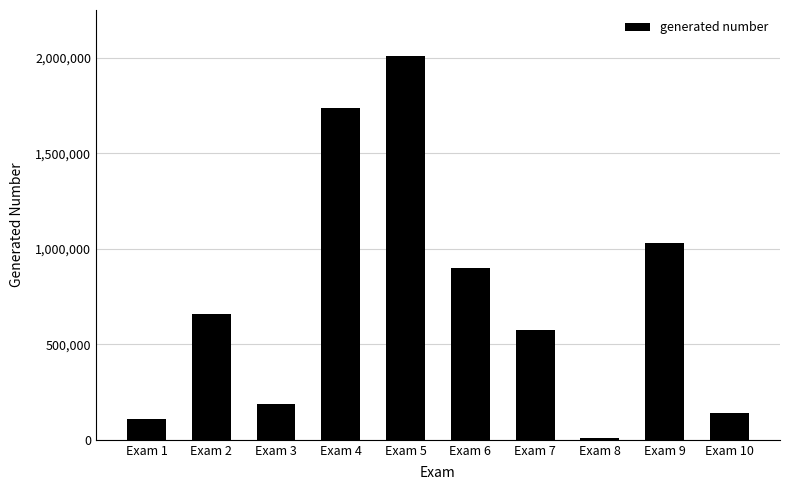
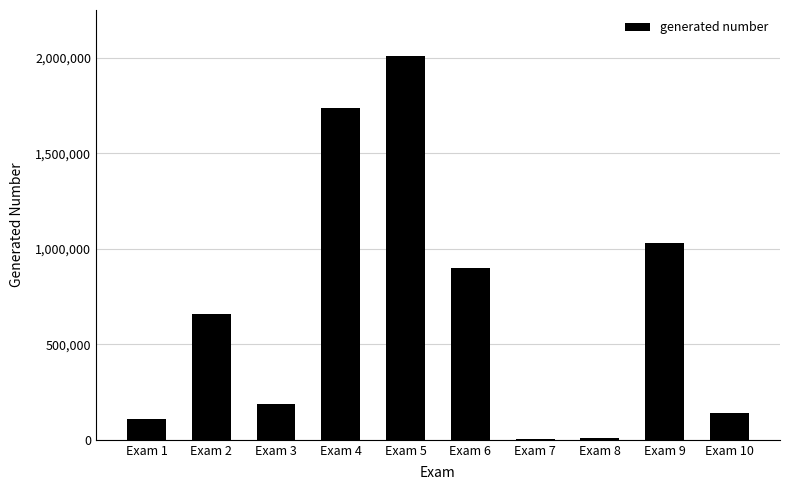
Exam 7: 570,000 -> 0
